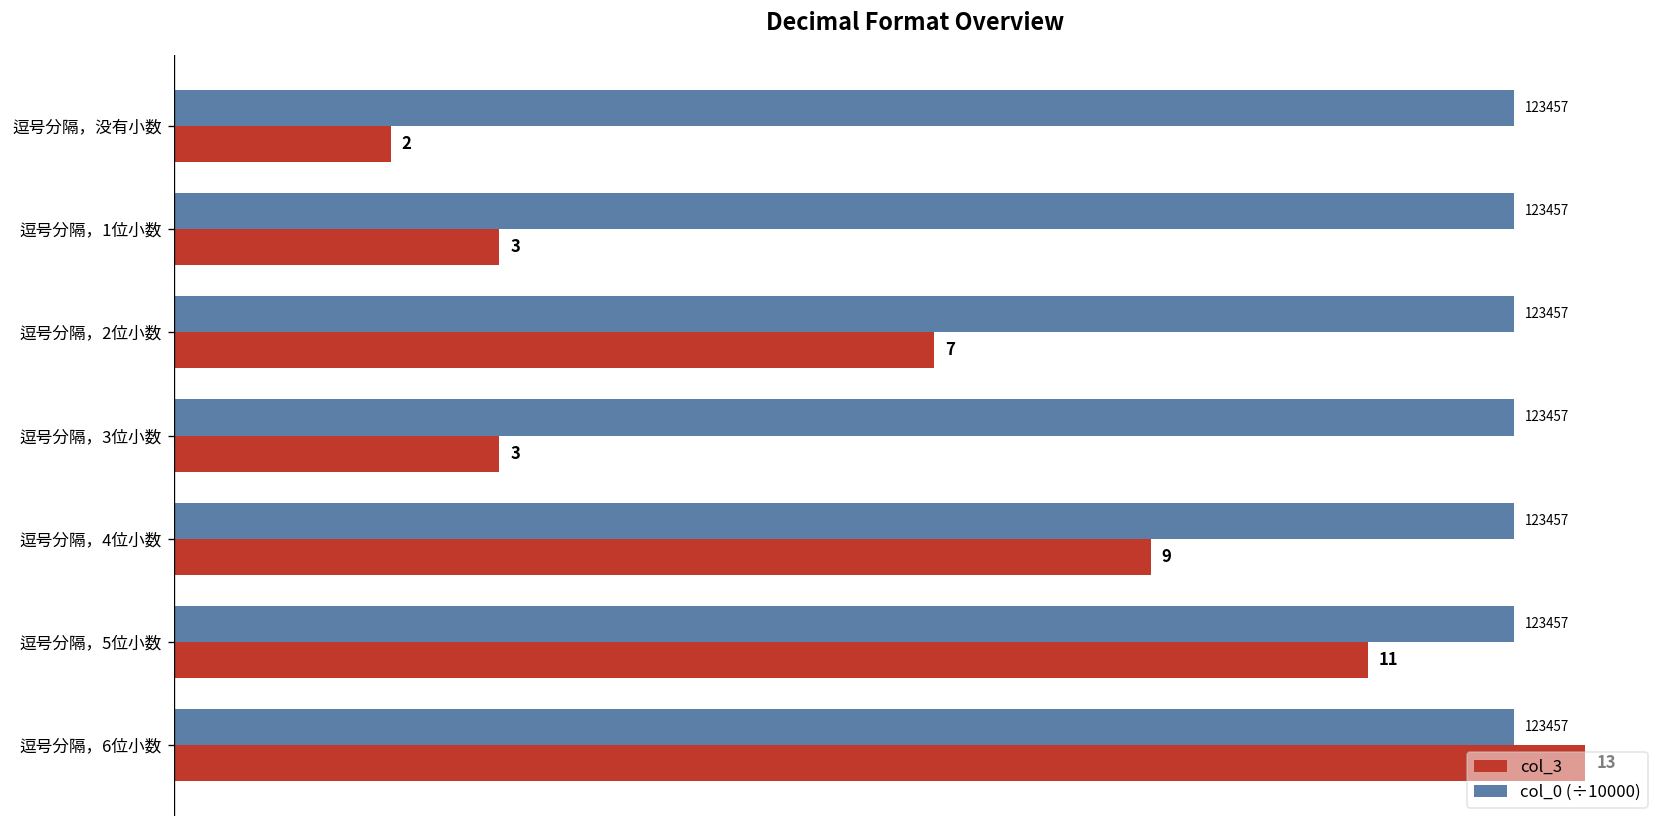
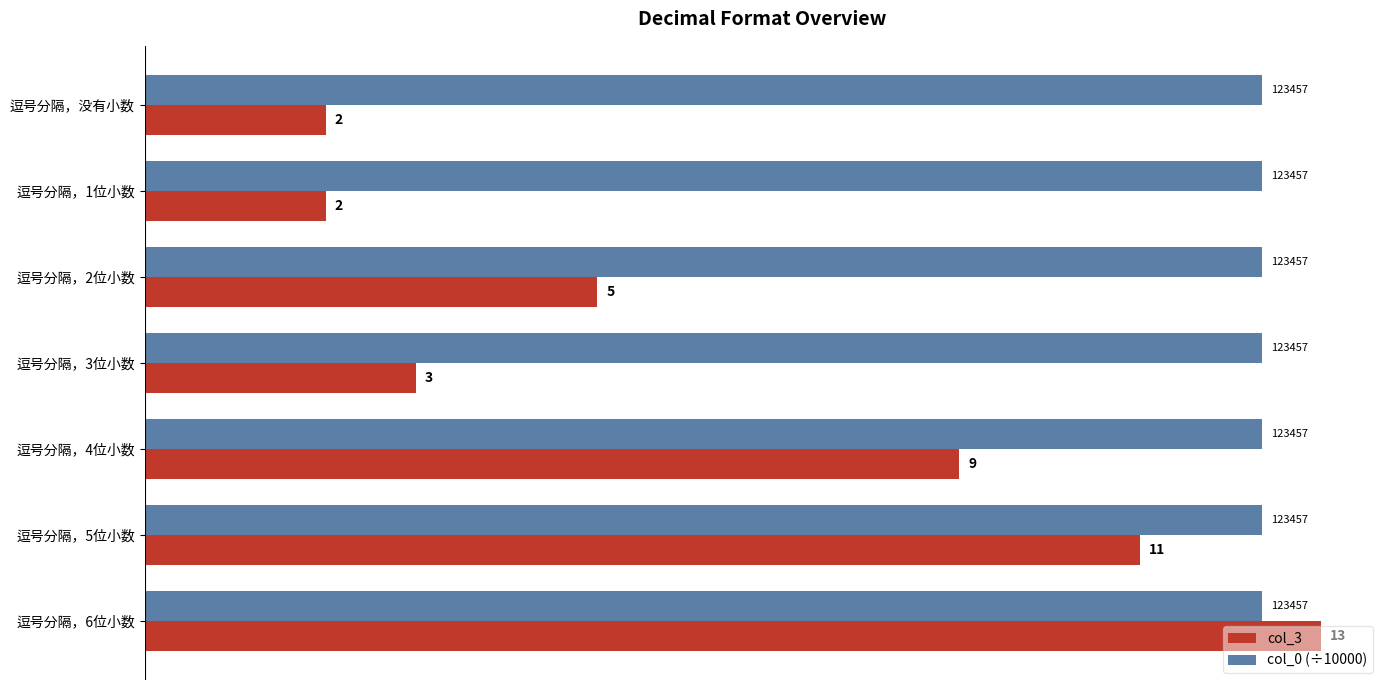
col_3, 逗号分隔，1位小数: 3 -> 2
col_3, 逗号分隔，2位小数: 7 -> 5
